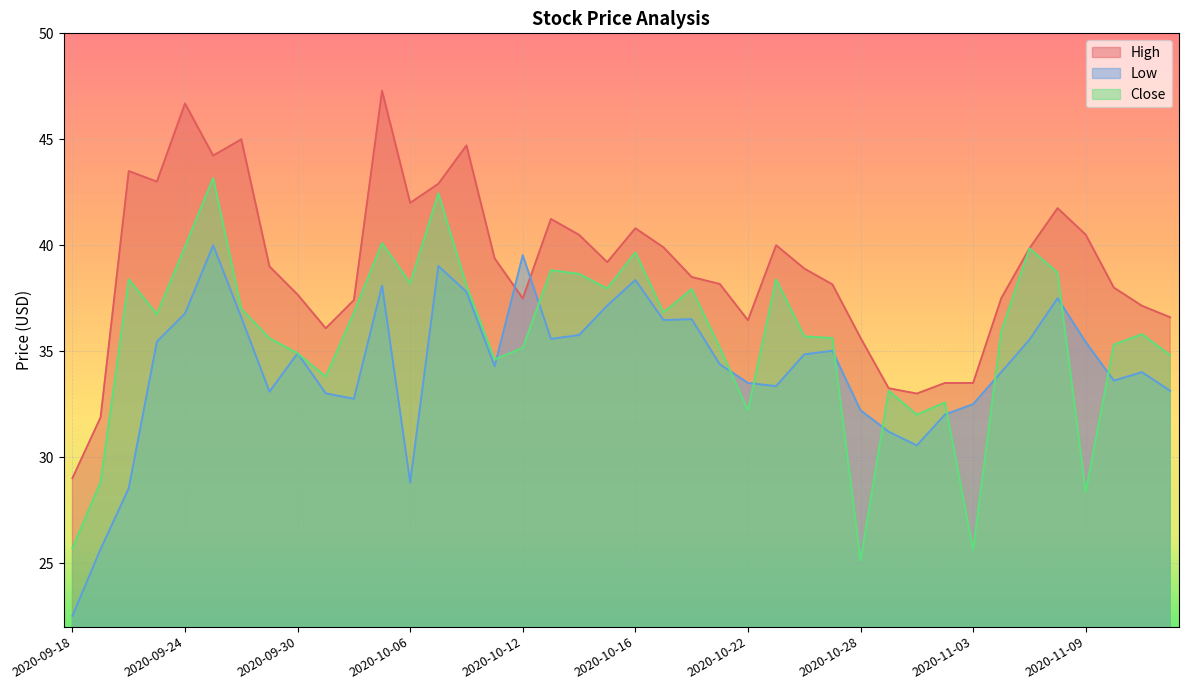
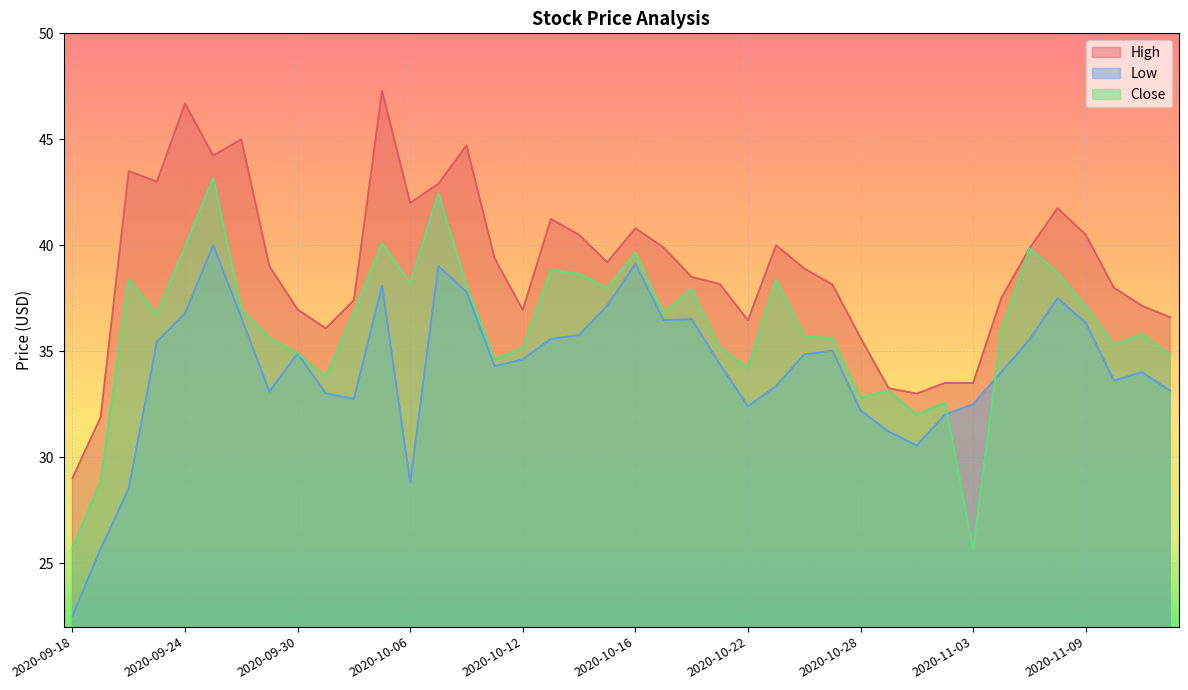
High, 2020-09-30: 37.7 -> 37.0
High, 2020-10-12: 37.5 -> 37.0
Low, 2020-10-12: 39.5 -> 34.6
Low, 2020-10-16: 38.4 -> 39.1
Low, 2020-10-22: 33.5 -> 32.4
Close, 2020-10-22: 32.2 -> 34.2
Close, 2020-10-28: 25.1 -> 32.8
Low, 2020-11-09: 35.4 -> 36.3
Close, 2020-11-09: 28.4 -> 37.1
